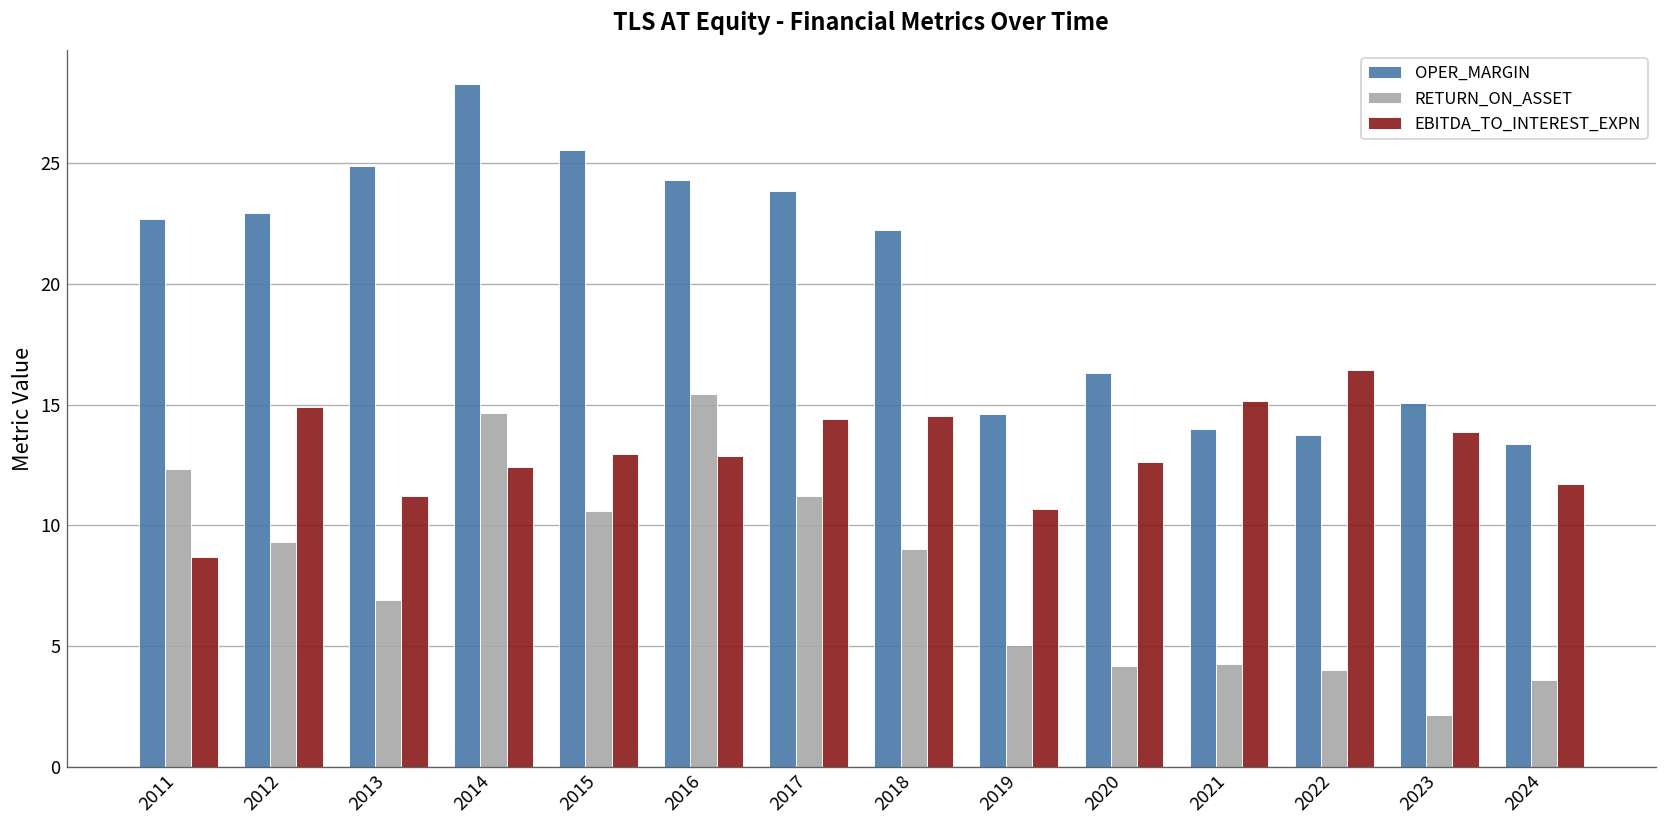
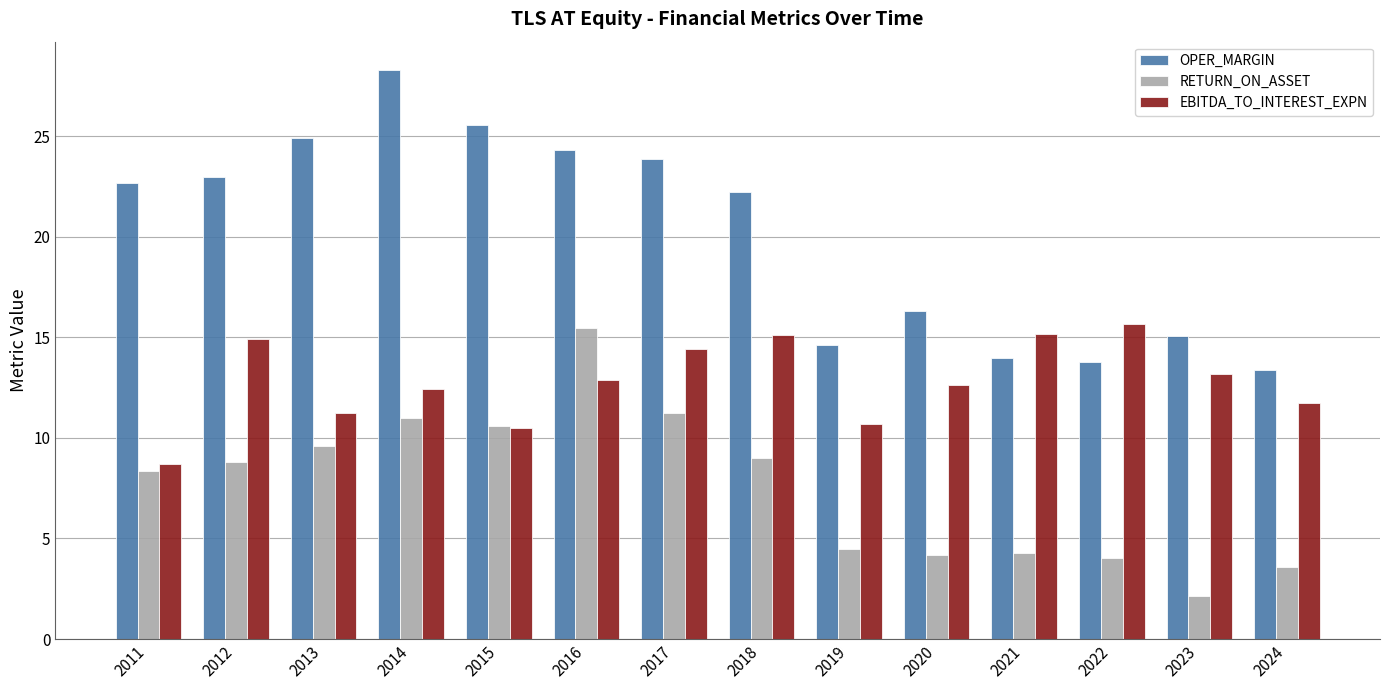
RETURN_ON_ASSET, 2011: 12.4 -> 8.4
RETURN_ON_ASSET, 2012: 9.3 -> 8.8
RETURN_ON_ASSET, 2013: 6.9 -> 9.6
RETURN_ON_ASSET, 2014: 14.7 -> 11.0
EBITDA_TO_INTEREST_EXPN, 2015: 12.9 -> 10.5
EBITDA_TO_INTEREST_EXPN, 2018: 14.5 -> 15.1
RETURN_ON_ASSET, 2019: 5.0 -> 4.5
EBITDA_TO_INTEREST_EXPN, 2022: 16.5 -> 15.6
EBITDA_TO_INTEREST_EXPN, 2023: 13.9 -> 13.2
